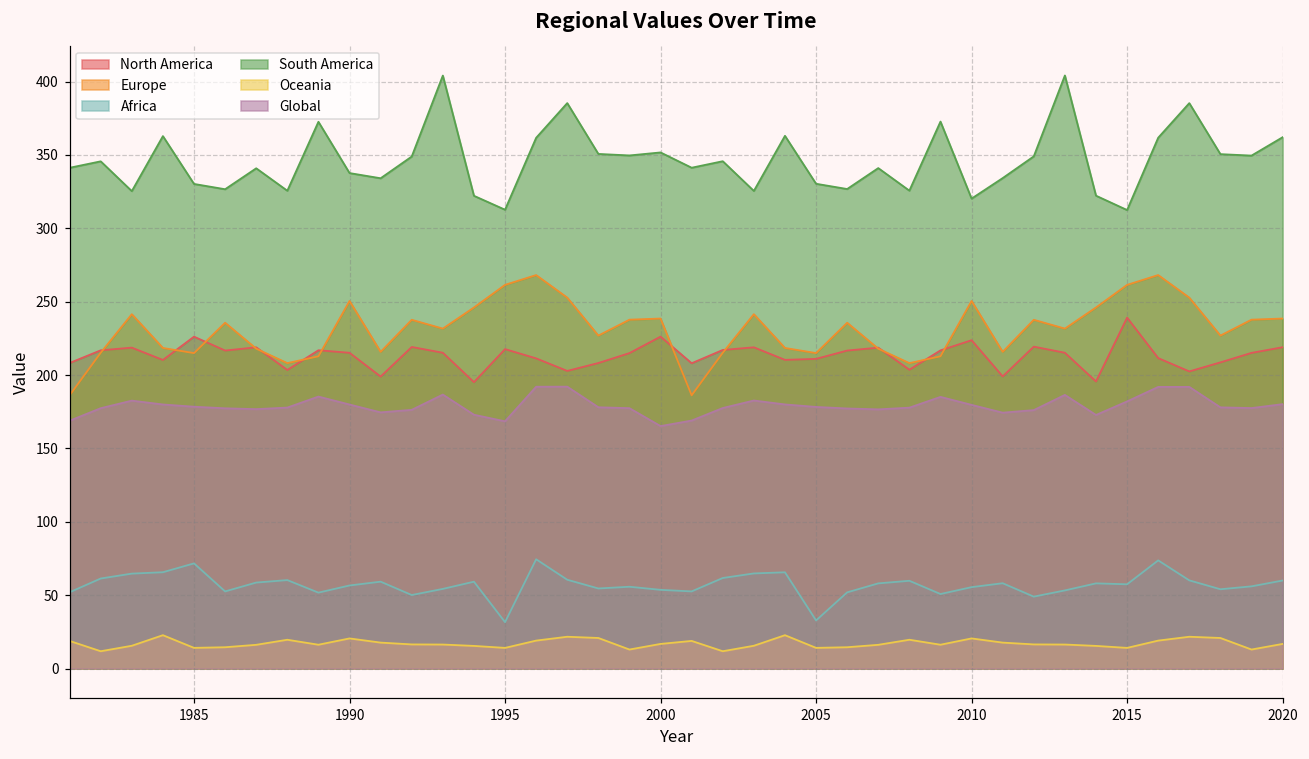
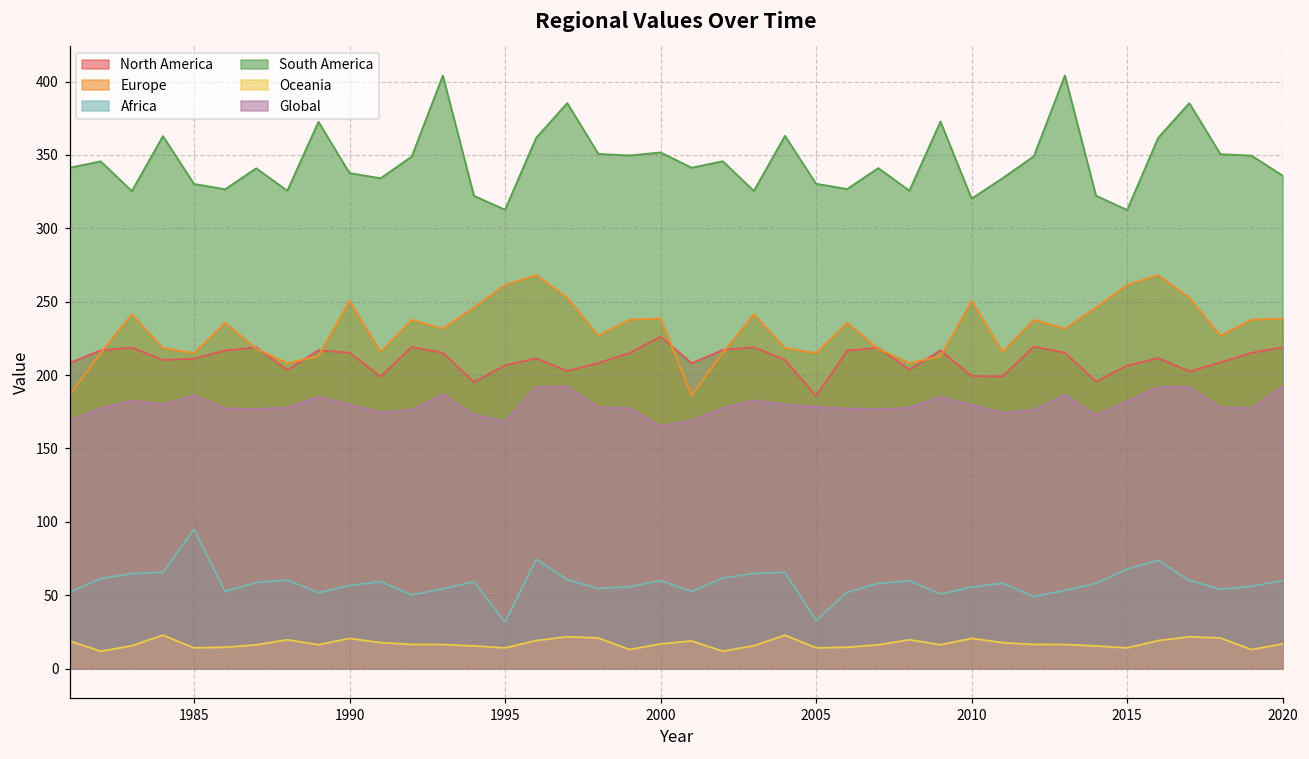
North America, 1985: 226 -> 211
Africa, 1985: 72 -> 95
Global, 1985: 178 -> 186
North America, 1995: 218 -> 207
Africa, 2000: 54 -> 60
North America, 2005: 211 -> 186
North America, 2010: 224 -> 199
North America, 2015: 239 -> 206
Africa, 2015: 57 -> 68
South America, 2020: 362 -> 336
Global, 2020: 180 -> 192
